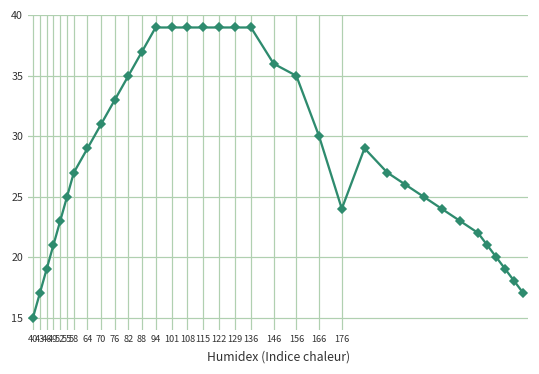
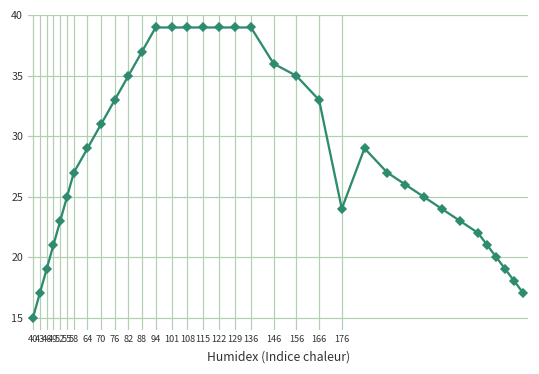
166: 30 -> 33
